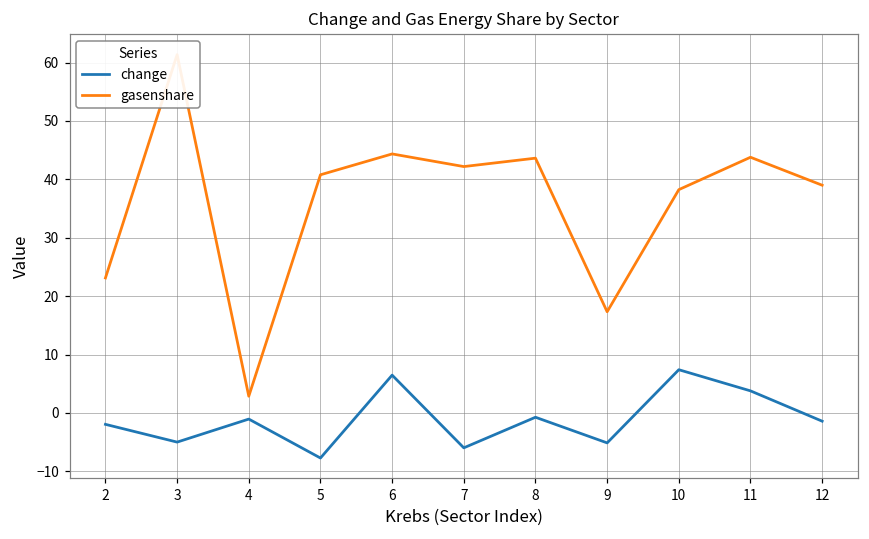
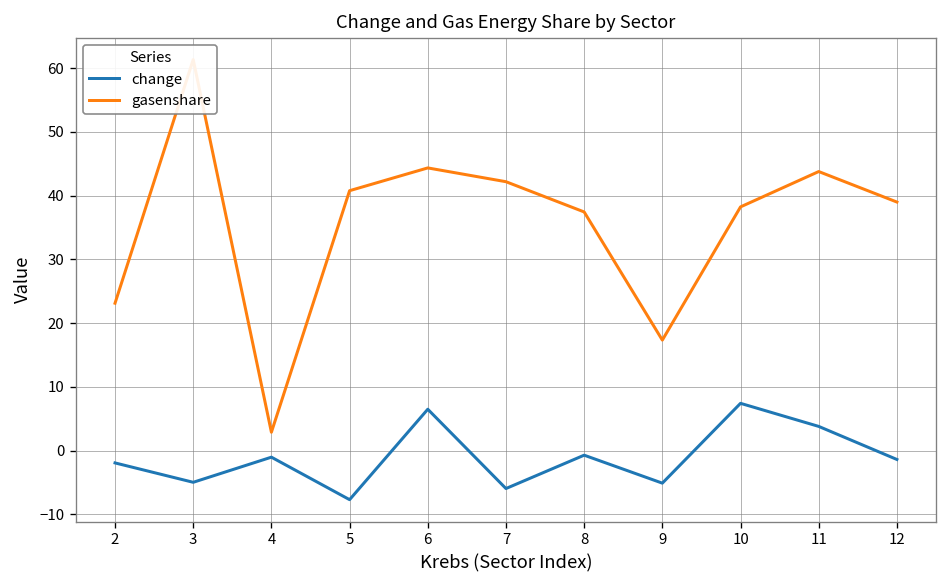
gasenshare, 8: 44 -> 37
